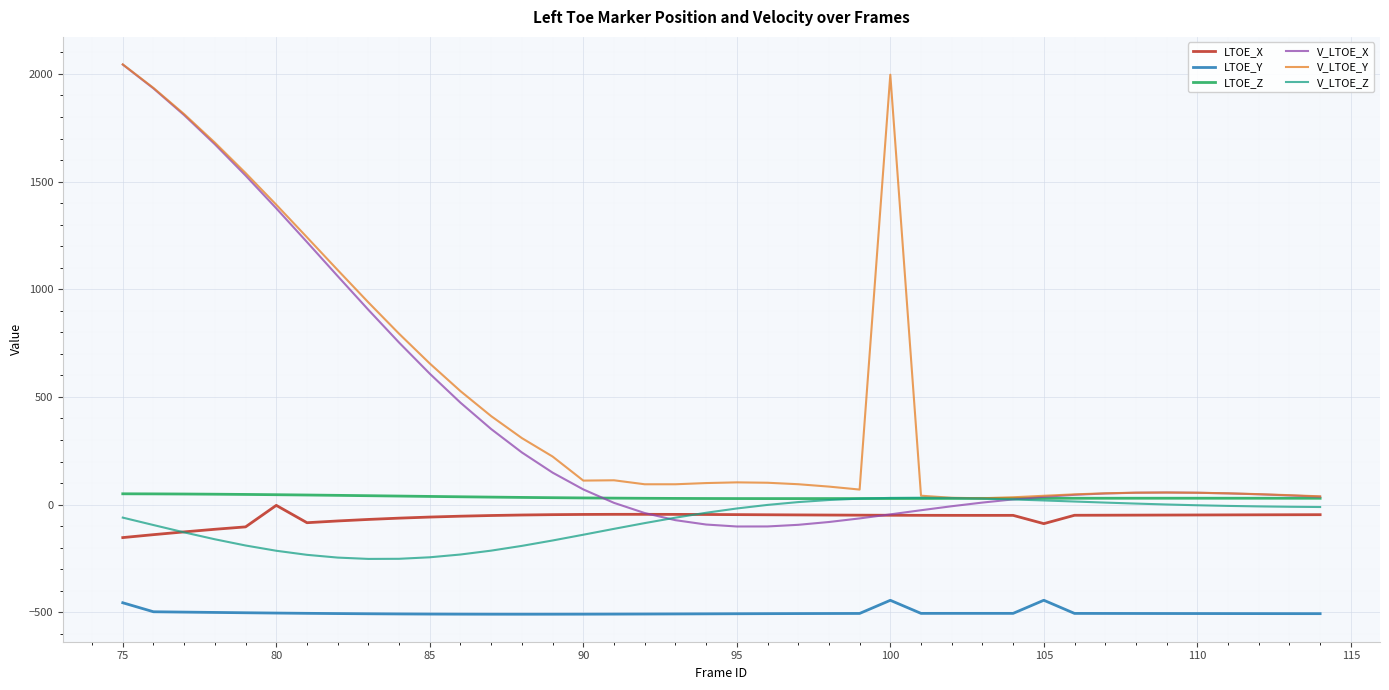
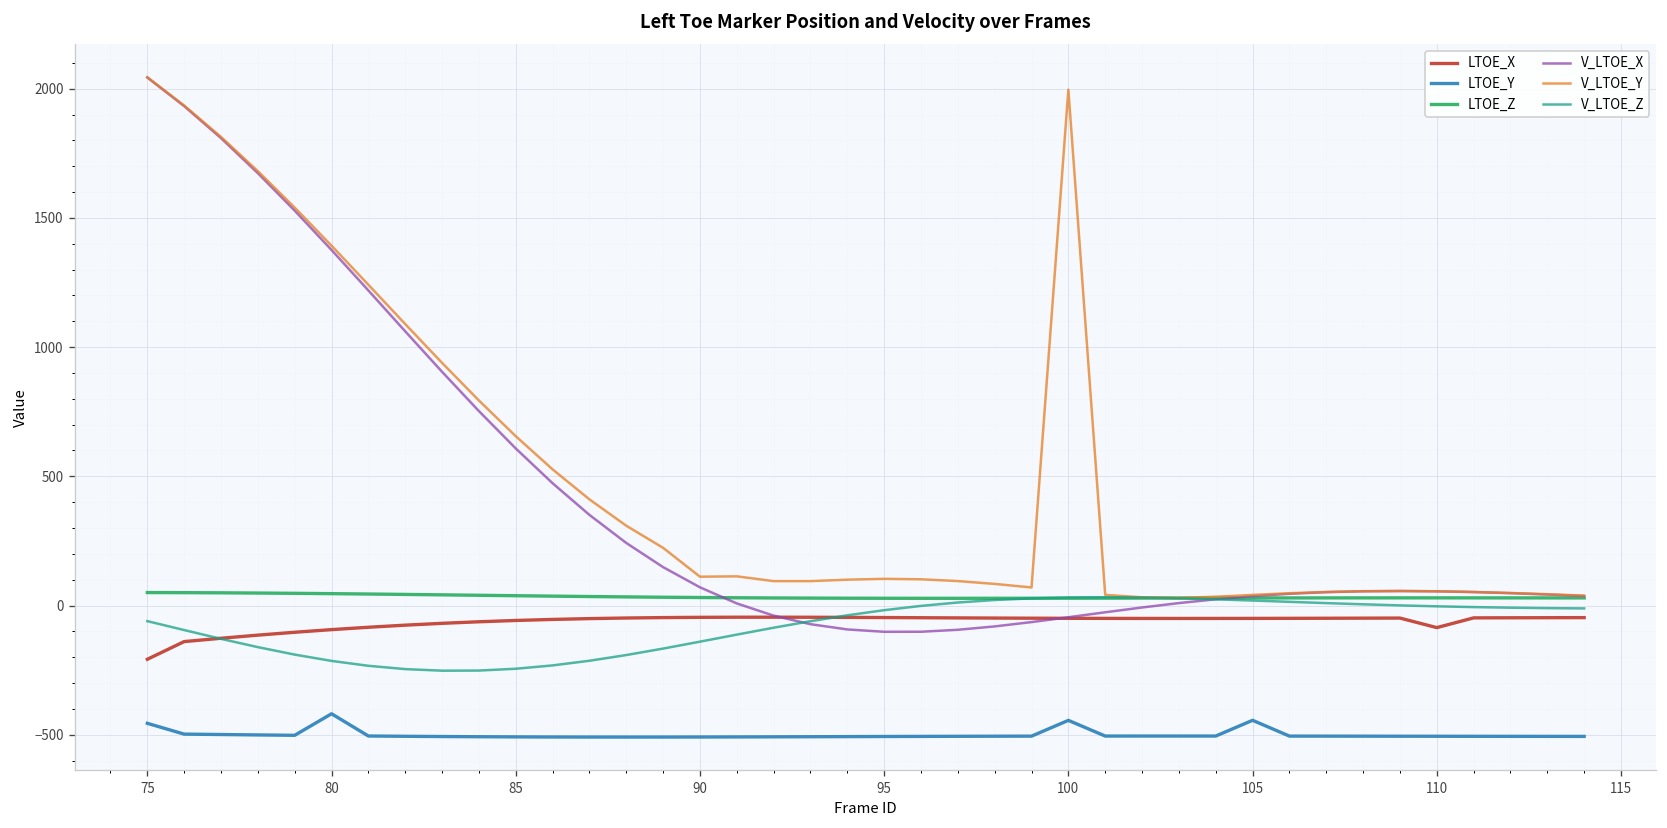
LTOE_X, 75: -150 -> -210
LTOE_X, 80: 0 -> -90
LTOE_Y, 80: -500 -> -420
LTOE_X, 105: -90 -> -50
LTOE_X, 110: -50 -> -90
